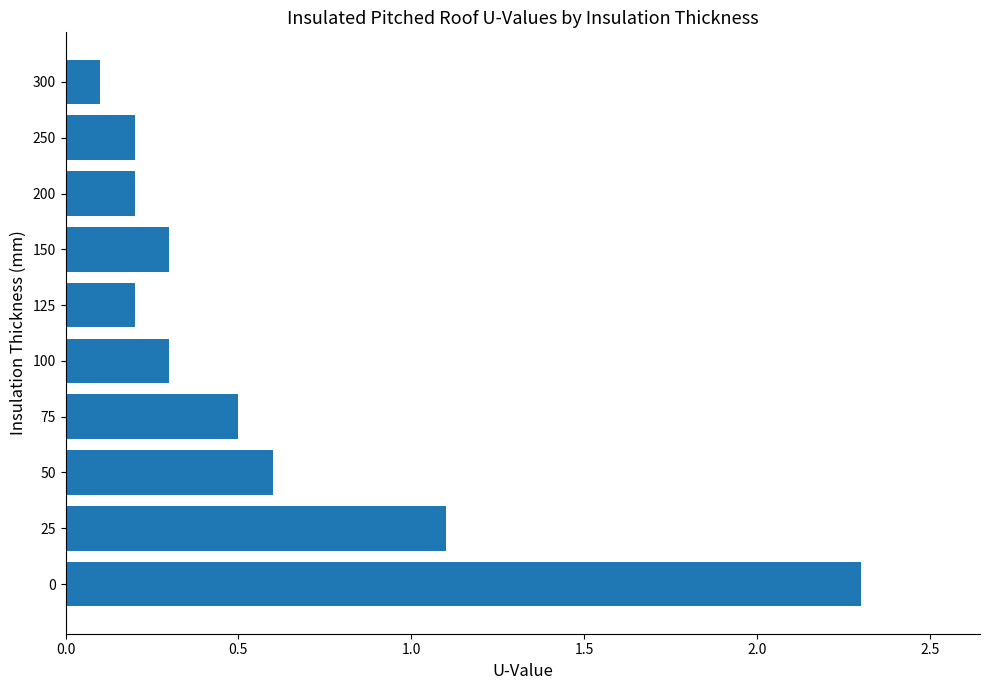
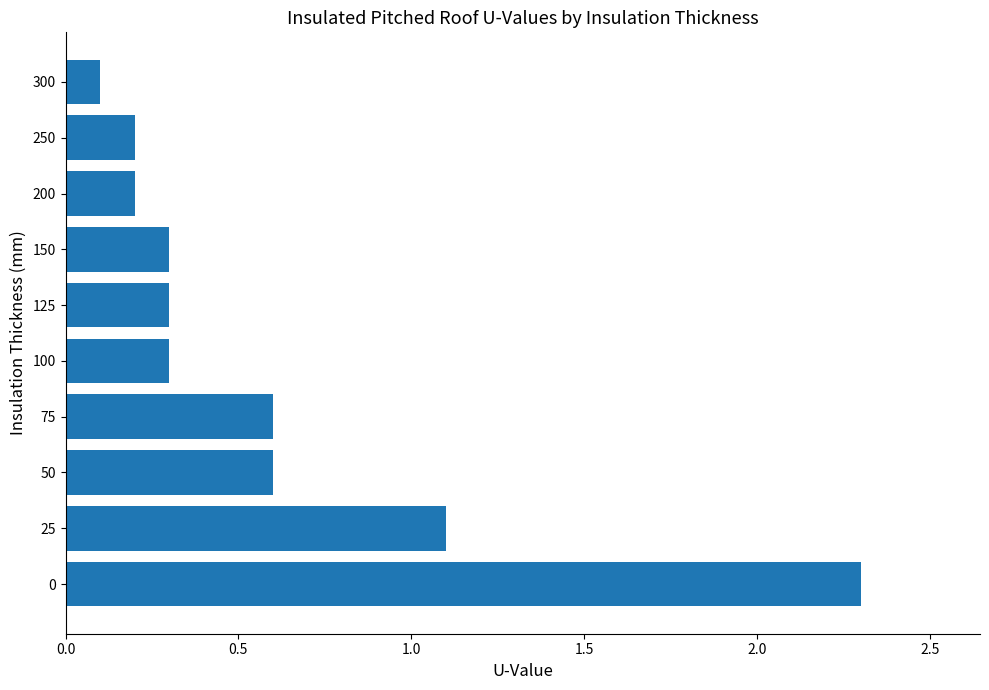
125: 0.2 -> 0.3
75: 0.5 -> 0.6
